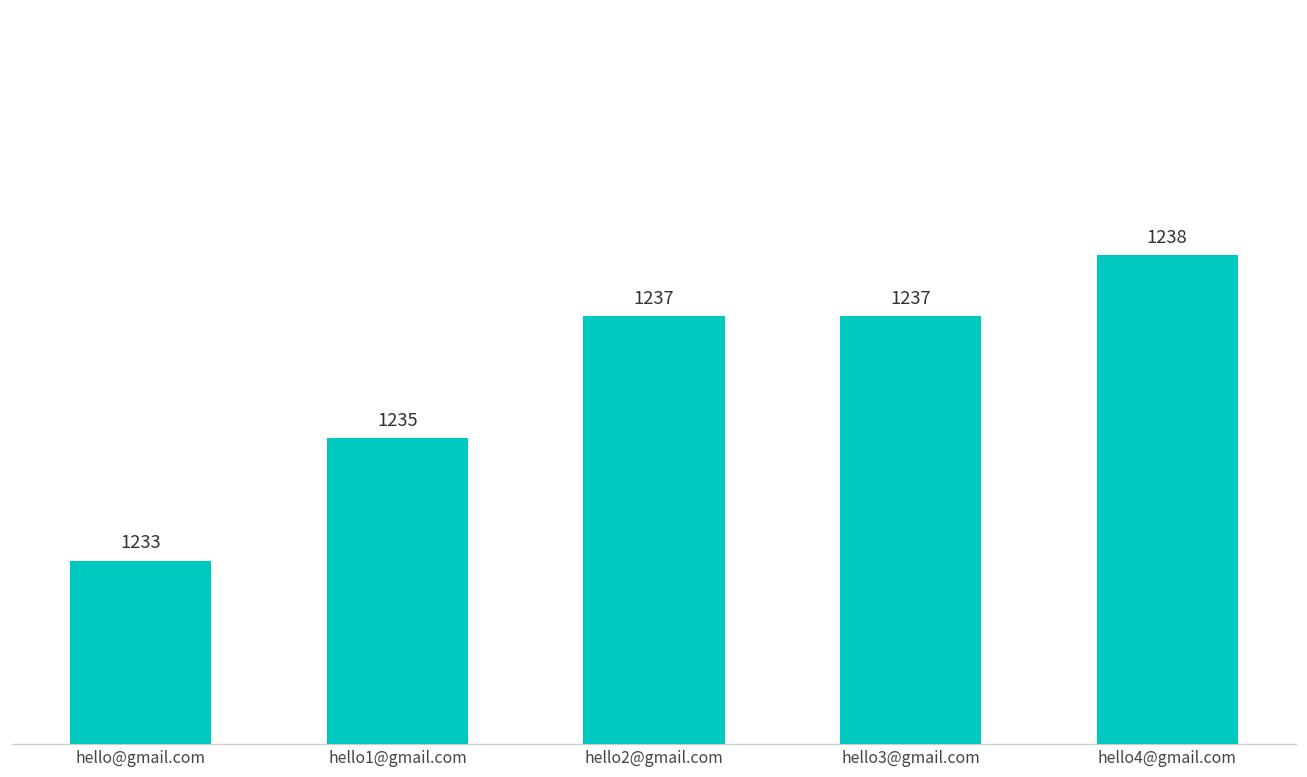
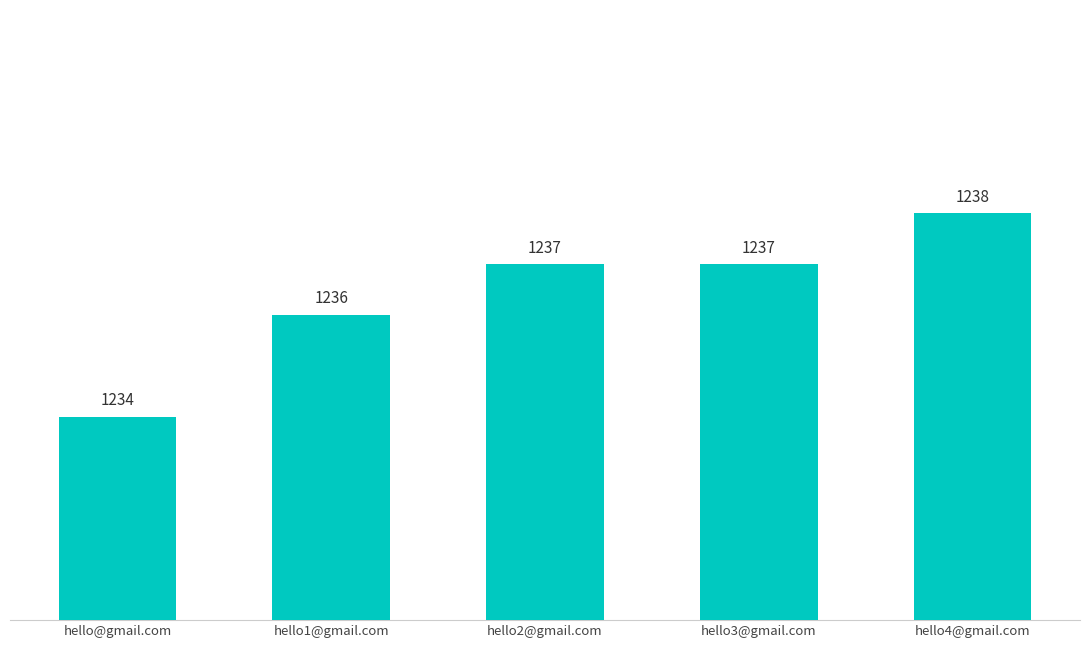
hello@gmail.com: 1233 -> 1234
hello1@gmail.com: 1235 -> 1236
